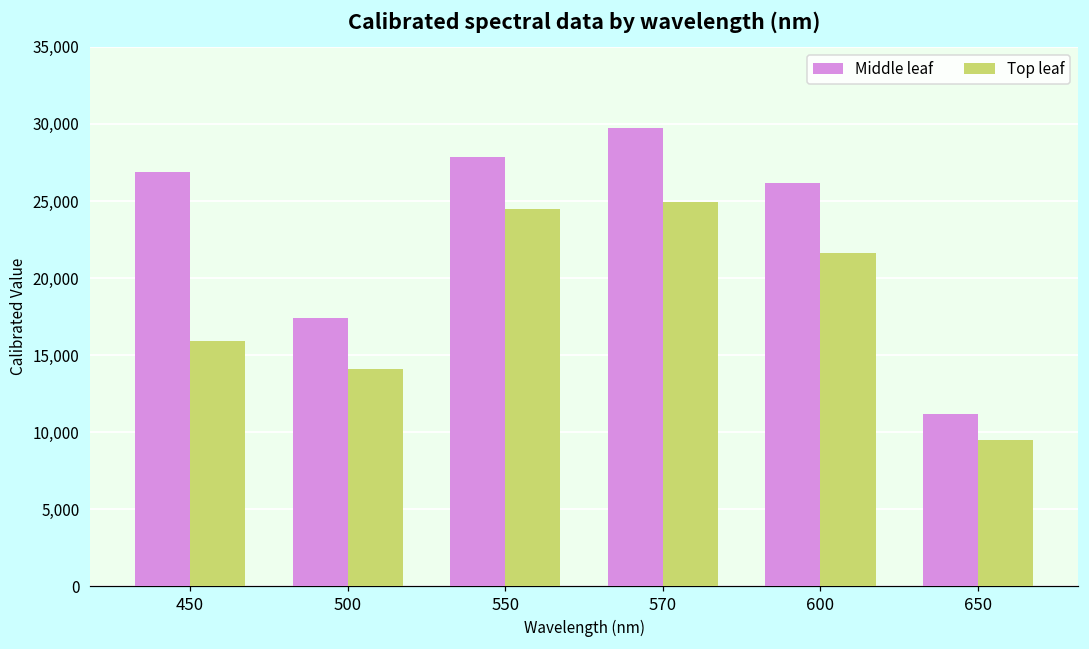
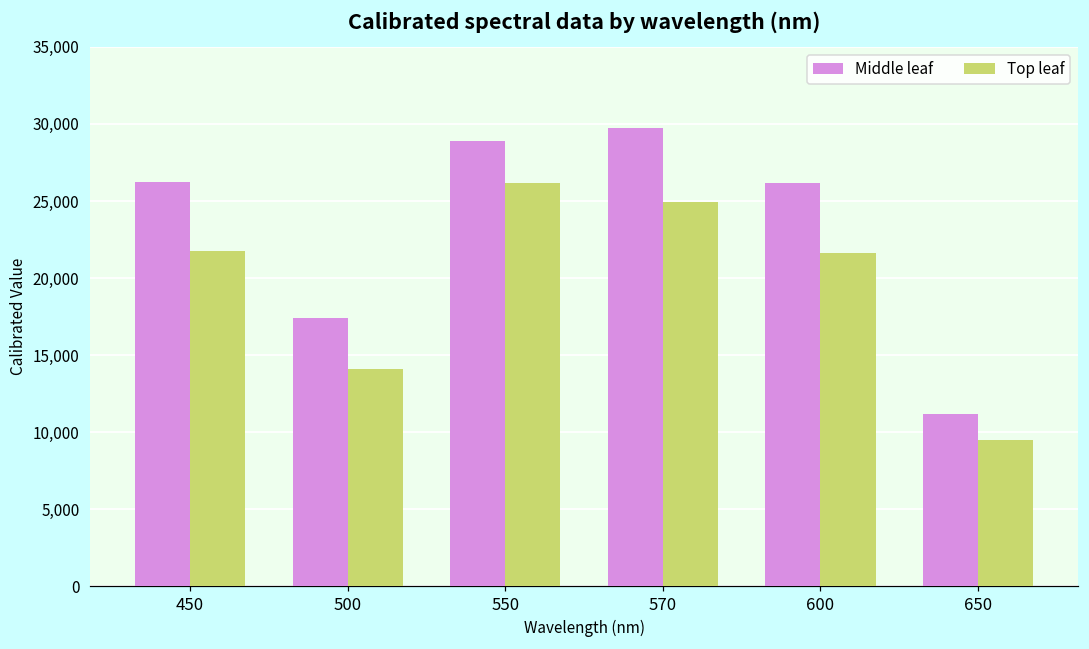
Middle leaf, 450: 26,900 -> 26,300
Top leaf, 450: 15,900 -> 21,800
Middle leaf, 550: 27,900 -> 28,900
Top leaf, 550: 24,500 -> 26,200
